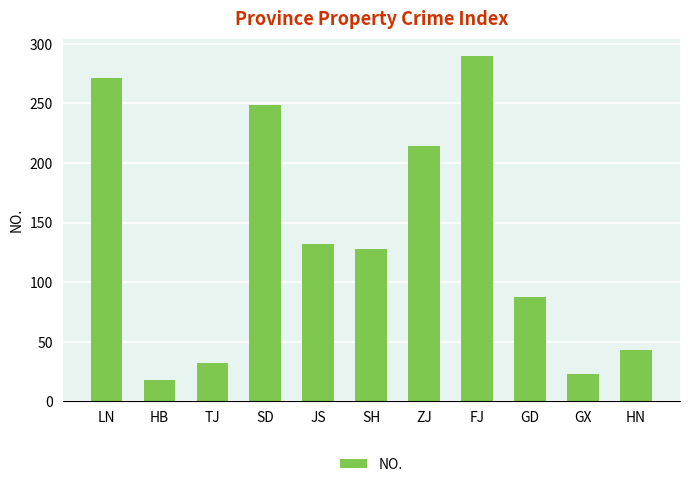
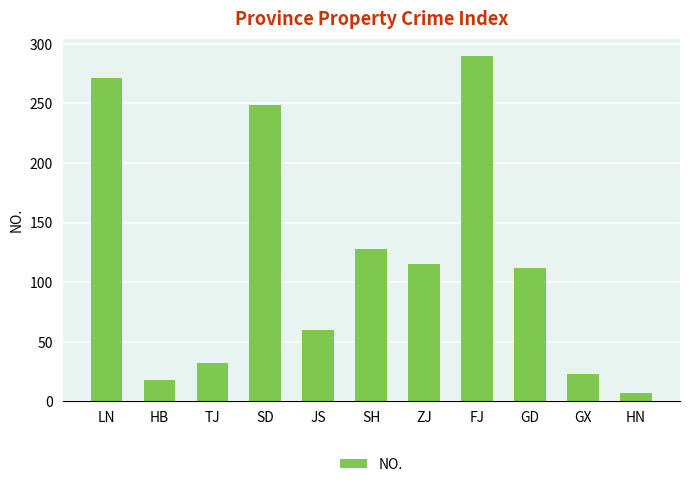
JS: 132 -> 60
ZJ: 214 -> 115
GD: 88 -> 112
HN: 43 -> 7
